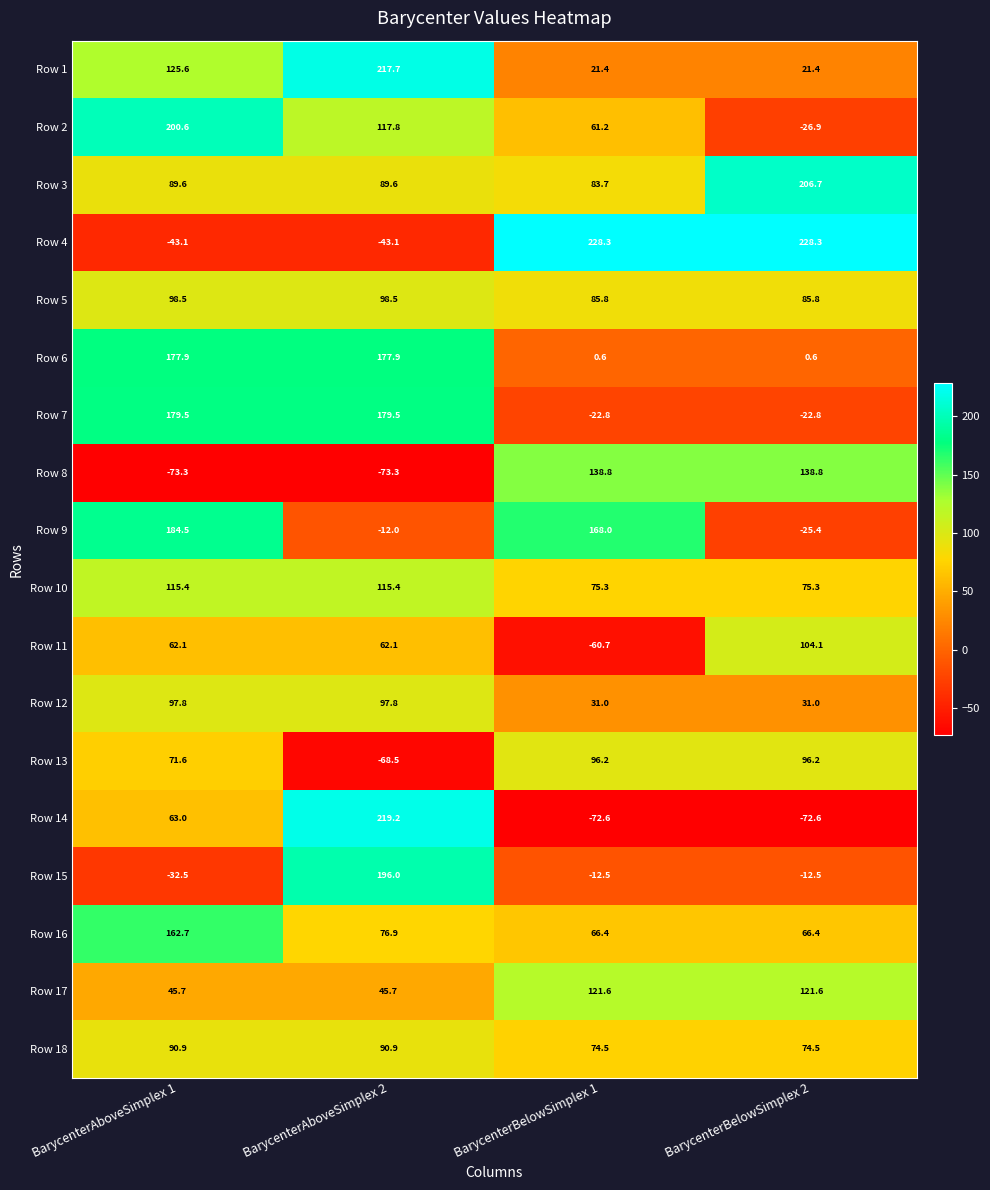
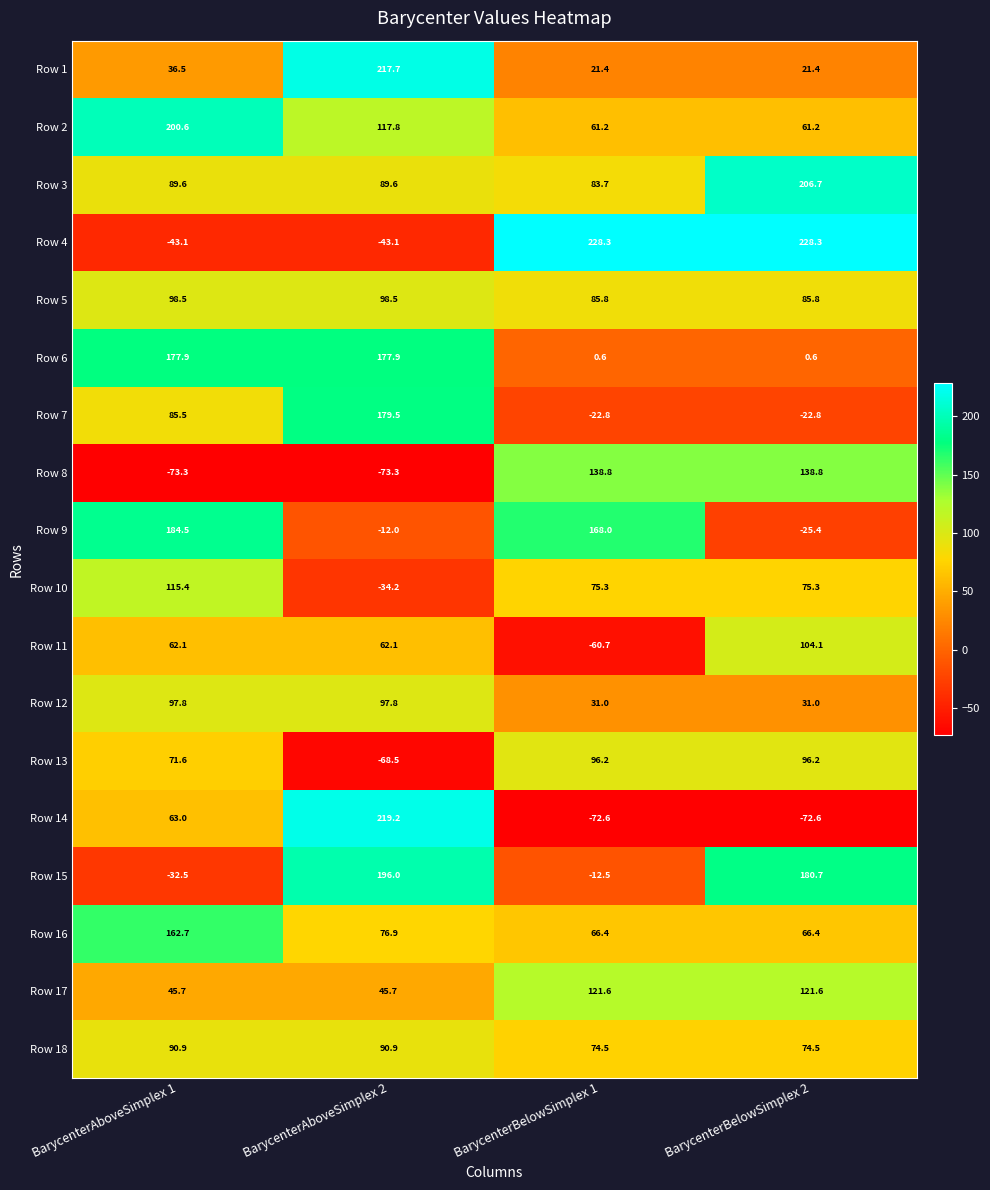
Row 1, BarycenterAboveSimplex 1: 125.6 -> 36.5
Row 2, BarycenterBelowSimplex 2: -26.9 -> 61.2
Row 7, BarycenterAboveSimplex 1: 179.5 -> 85.5
Row 10, BarycenterAboveSimplex 2: 115.4 -> -34.2
Row 15, BarycenterBelowSimplex 2: -12.5 -> 180.7
